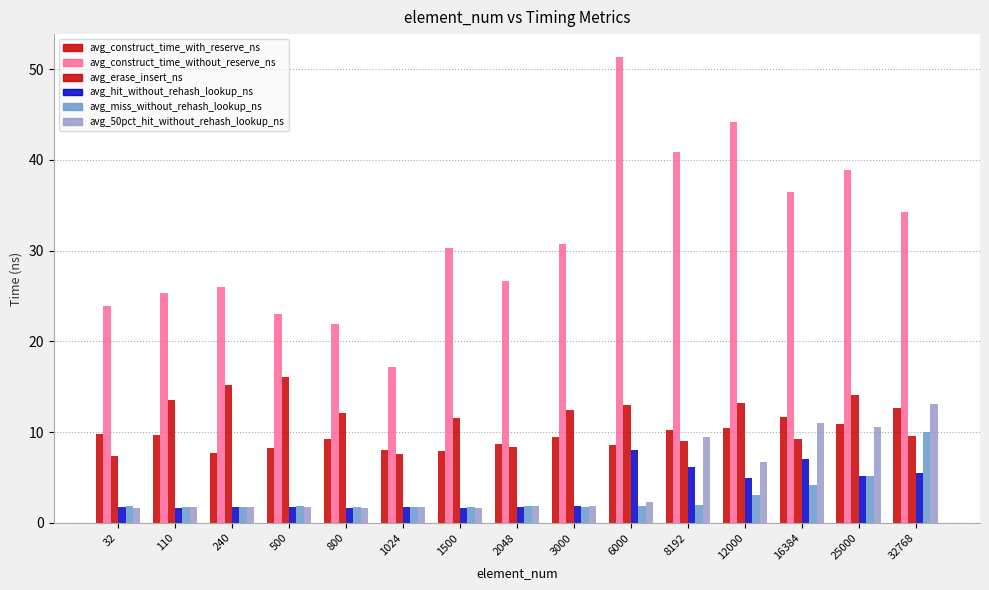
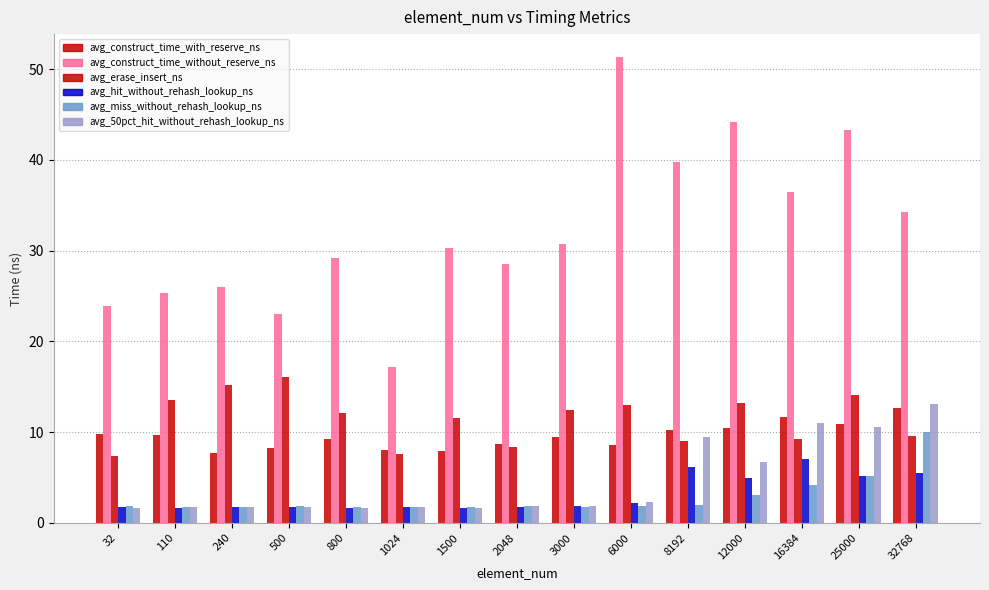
avg_construct_time_without_reserve_ns, 800: 22 -> 29
avg_construct_time_without_reserve_ns, 2048: 27 -> 29
avg_hit_without_rehash_lookup_ns, 6000: 8 -> 2
avg_construct_time_without_reserve_ns, 8192: 41 -> 40
avg_construct_time_without_reserve_ns, 25000: 39 -> 43
